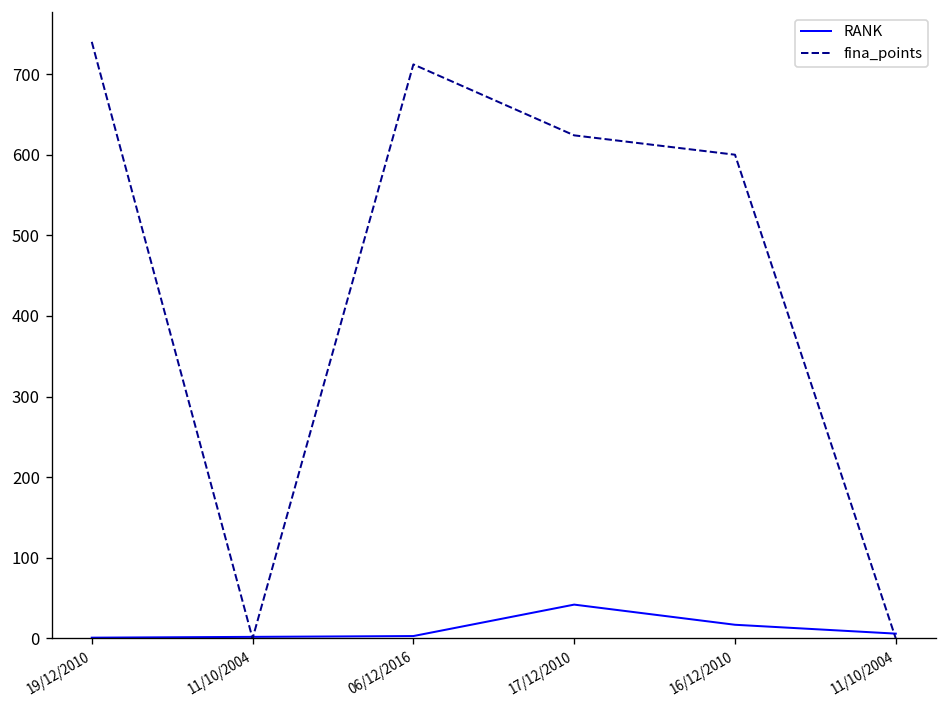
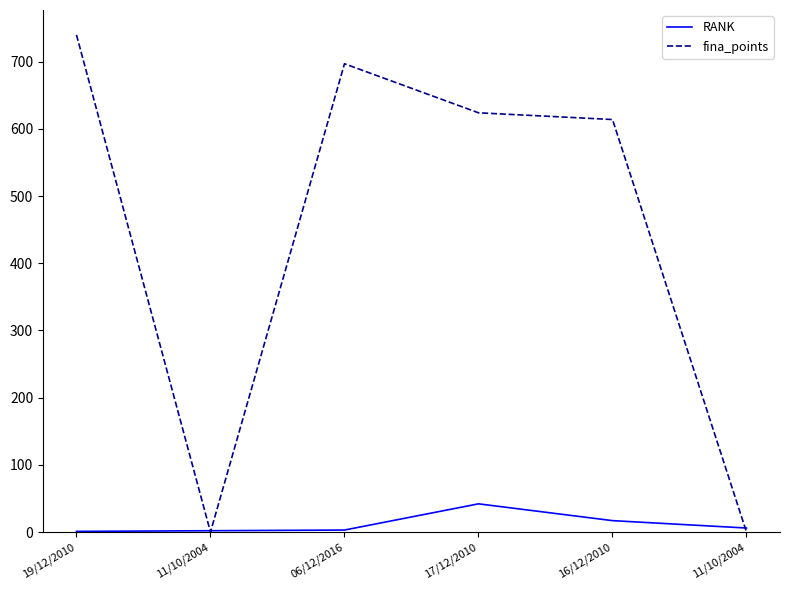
fina_points, 06/12/2016: 710 -> 700
fina_points, 16/12/2010: 600 -> 610
